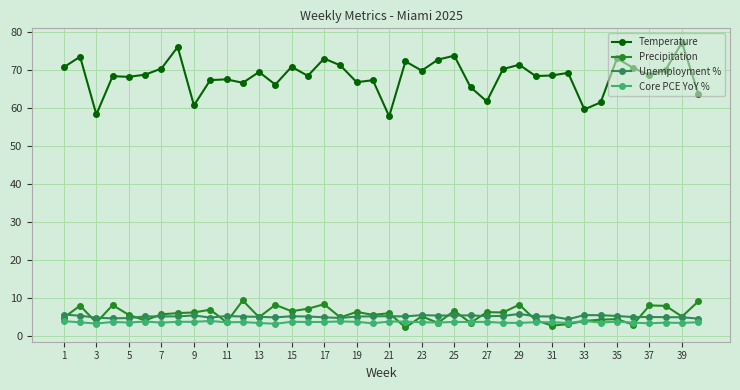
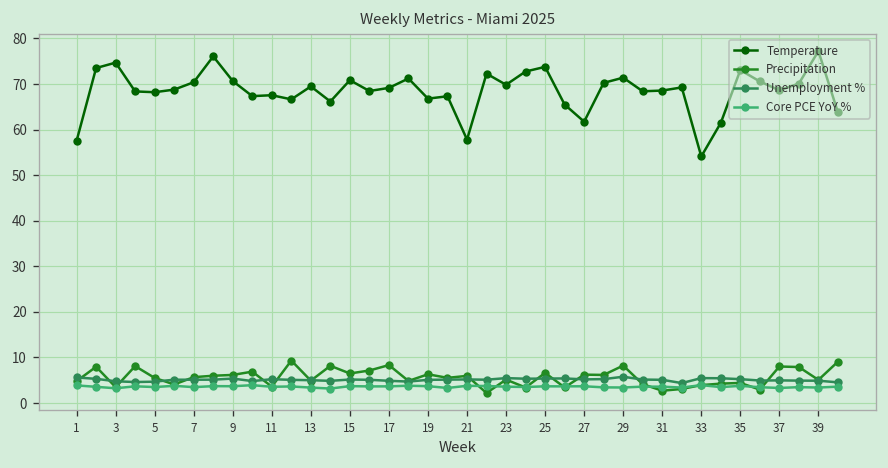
Temperature, 1: 71 -> 58
Temperature, 3: 58 -> 75
Temperature, 9: 61 -> 71
Temperature, 17: 73 -> 69
Temperature, 33: 60 -> 54
